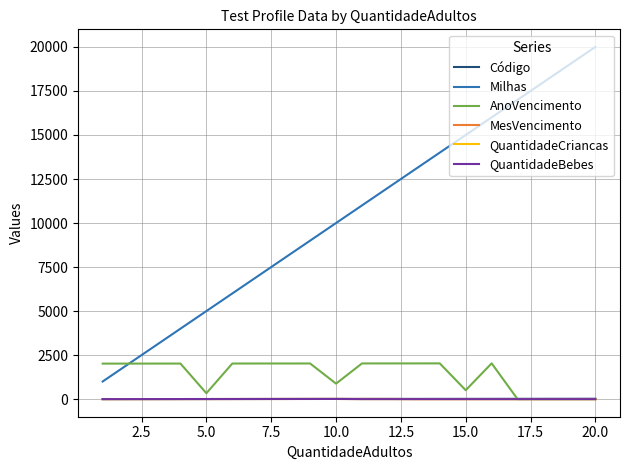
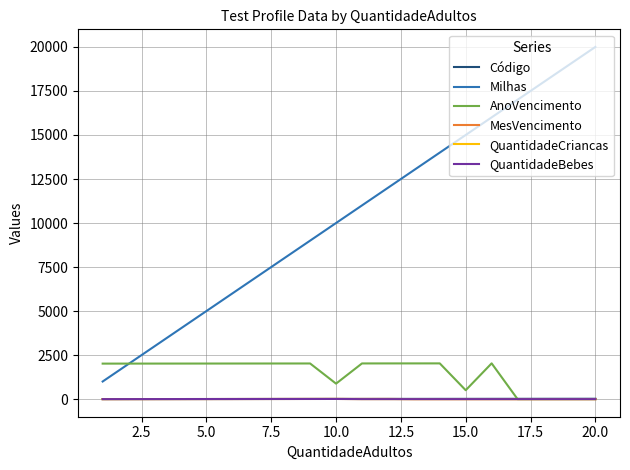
AnoVencimento, 5.0: 300 -> 2000
